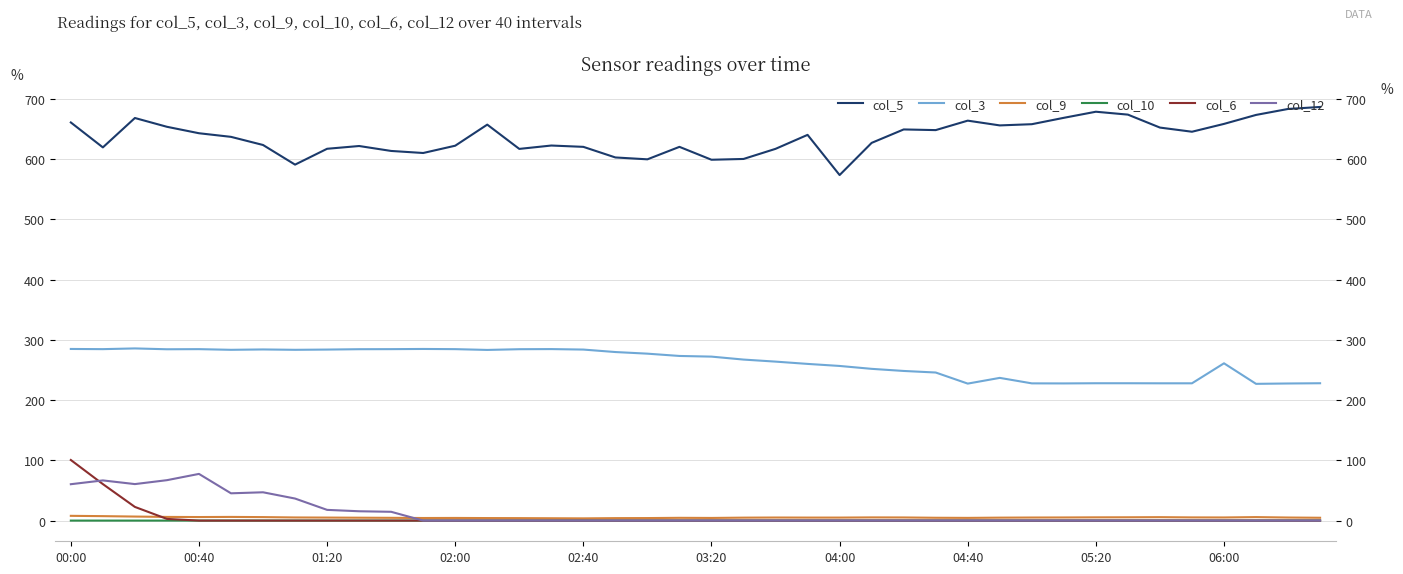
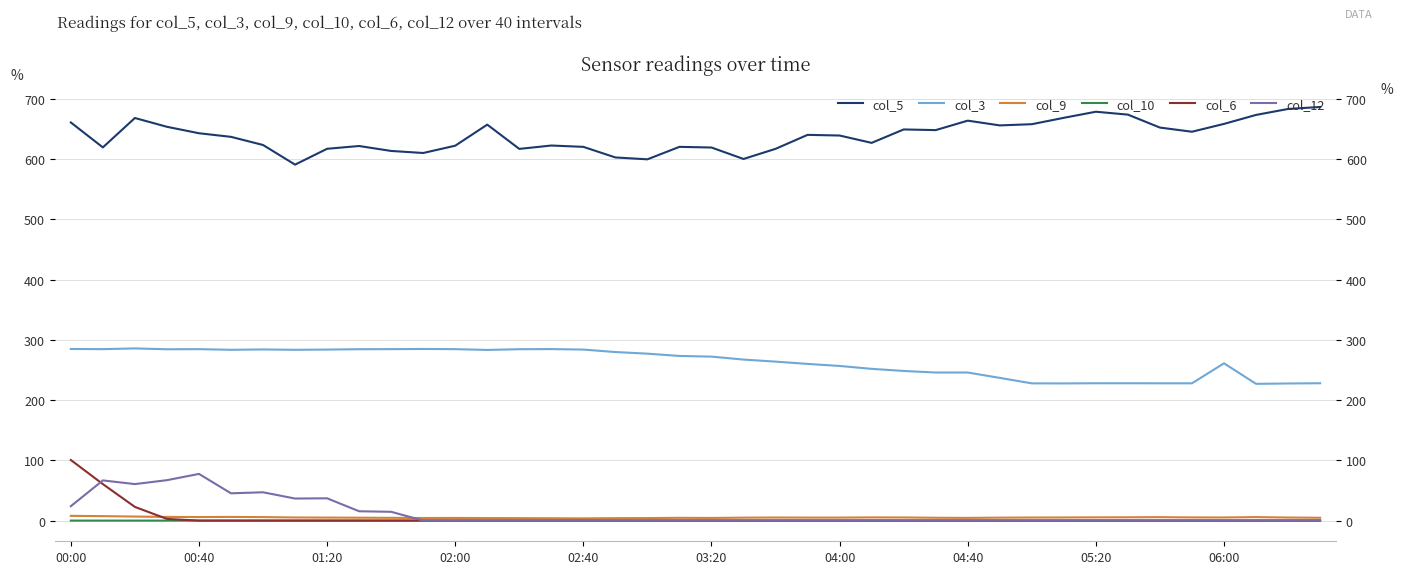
col_12, 00:00: 60 -> 20
col_12, 01:20: 20 -> 40
col_5, 03:20: 600 -> 620
col_5, 04:00: 570 -> 640
col_3, 04:40: 230 -> 250
